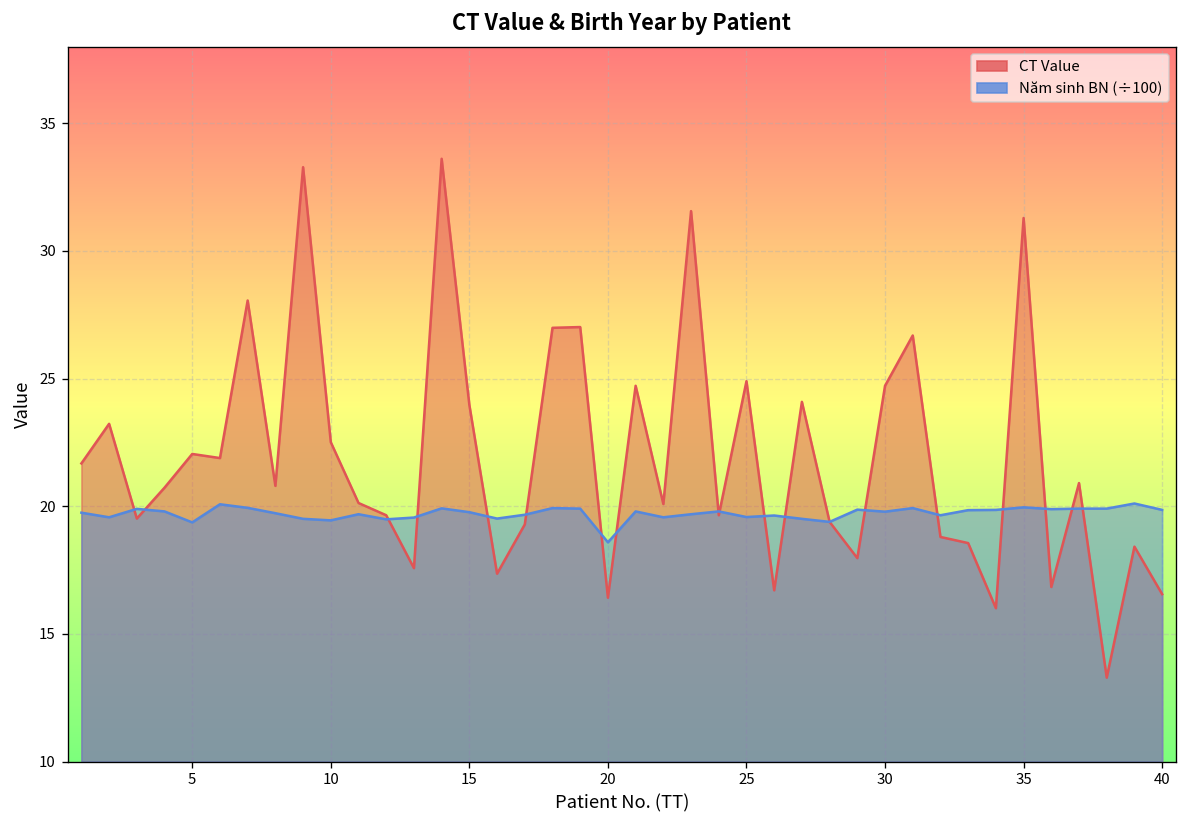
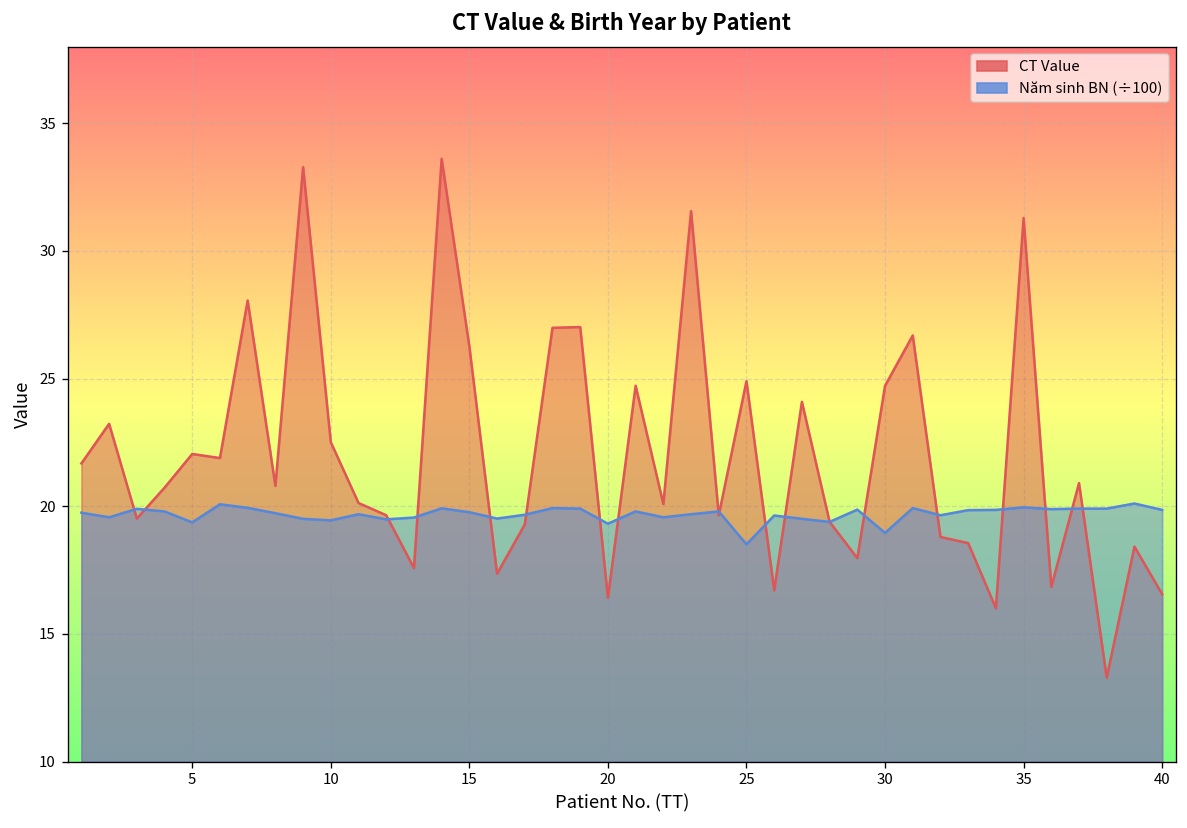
CT Value, 15: 24.0 -> 26.3
Năm sinh BN (÷100), 20: 18.6 -> 19.3
Năm sinh BN (÷100), 25: 19.6 -> 18.5
Năm sinh BN (÷100), 30: 19.8 -> 19.0
